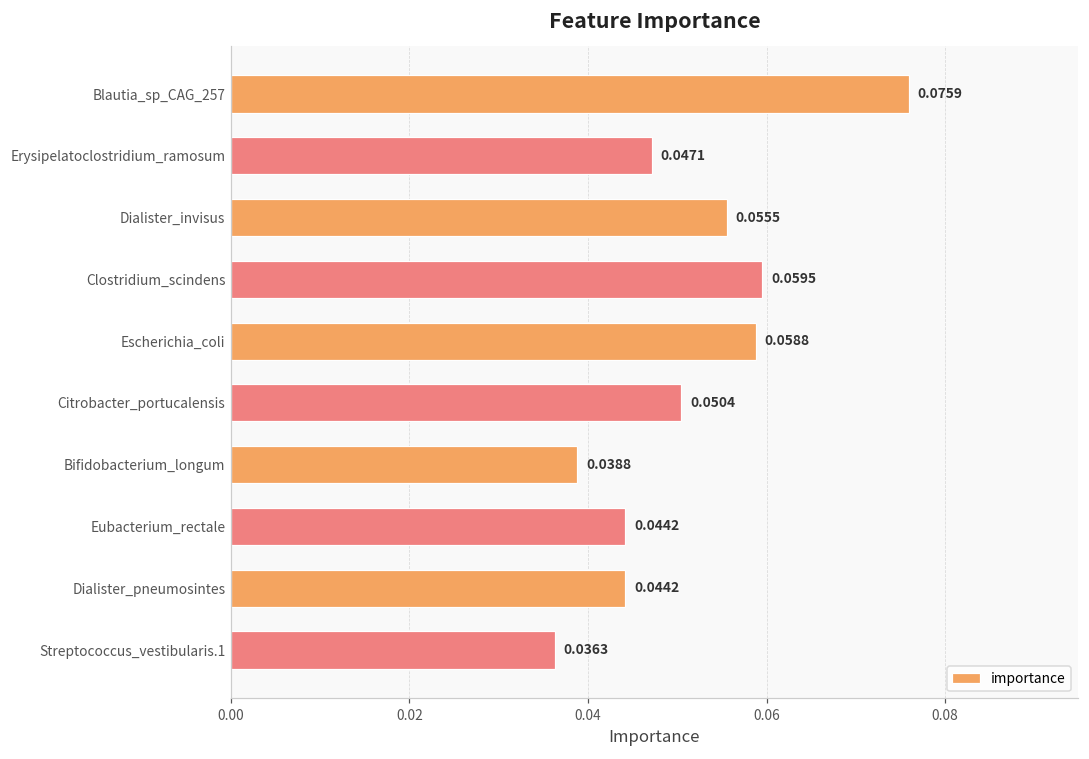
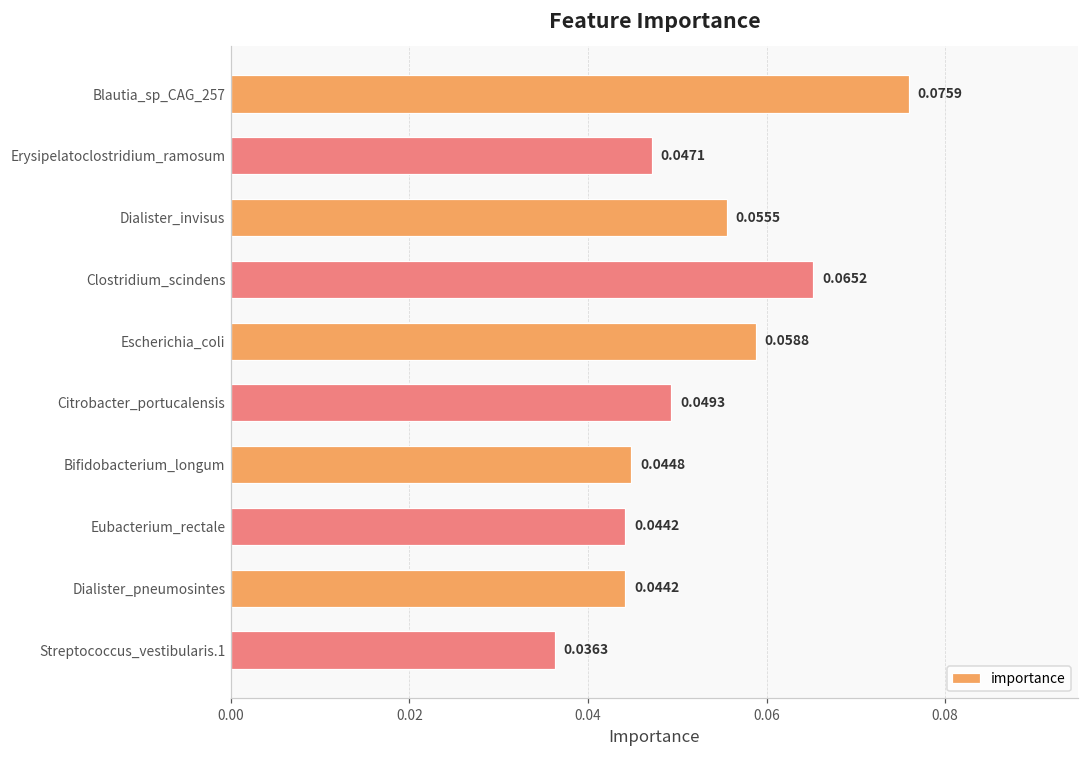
Clostridium_scindens: 0.0595 -> 0.0652
Citrobacter_portucalensis: 0.0504 -> 0.0493
Bifidobacterium_longum: 0.0388 -> 0.0448
